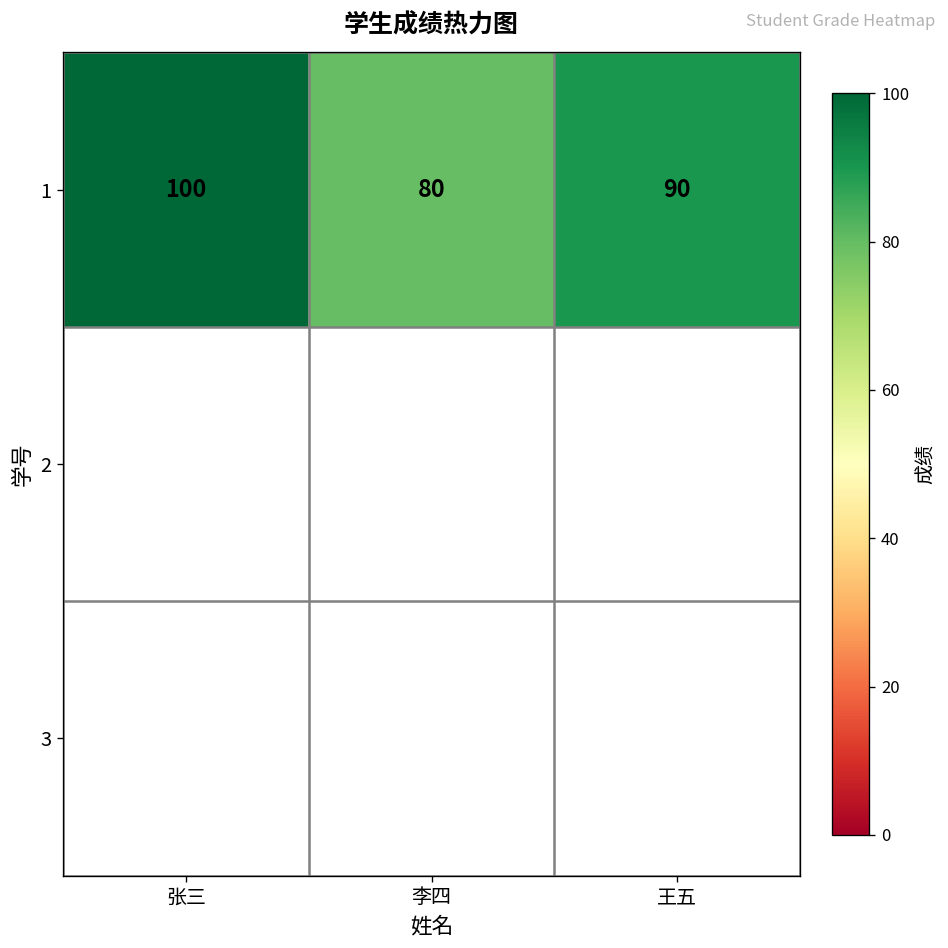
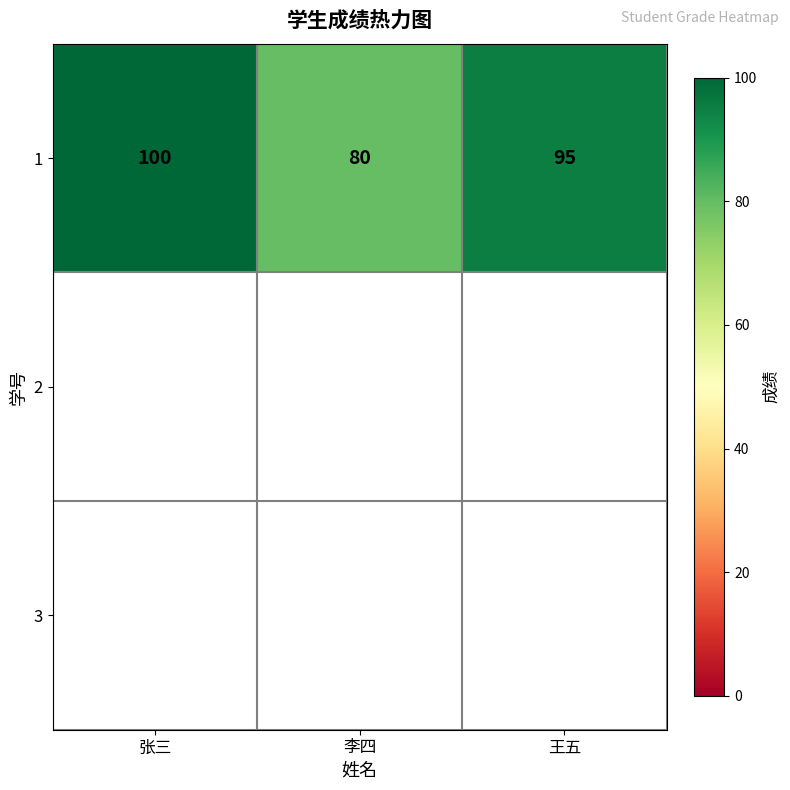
1, 王五: 90 -> 95
